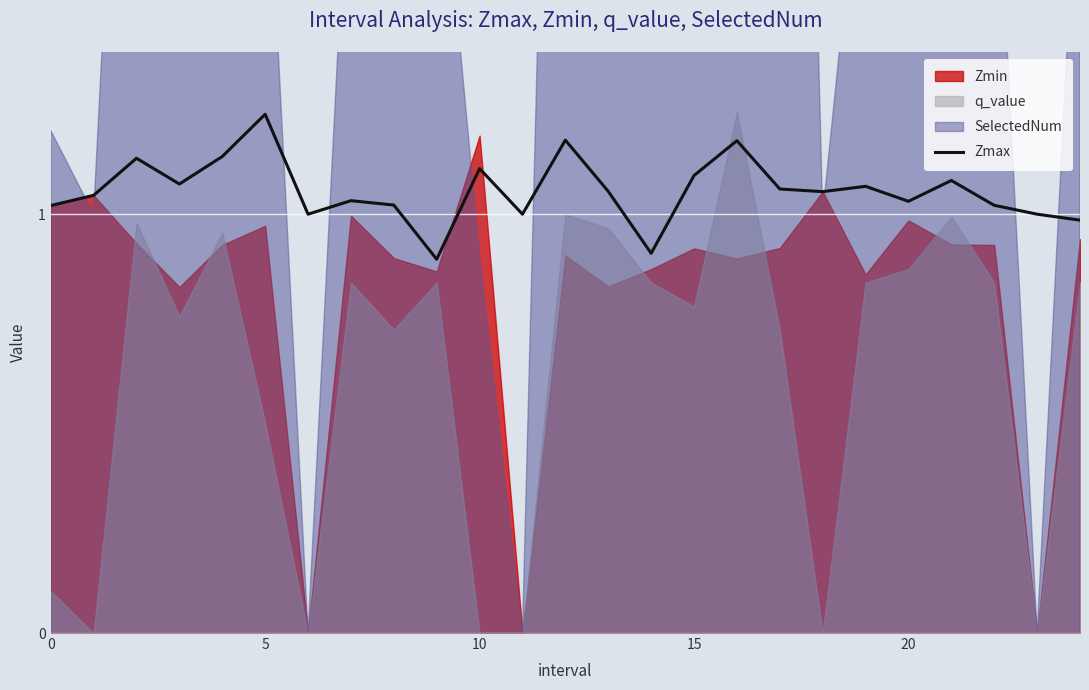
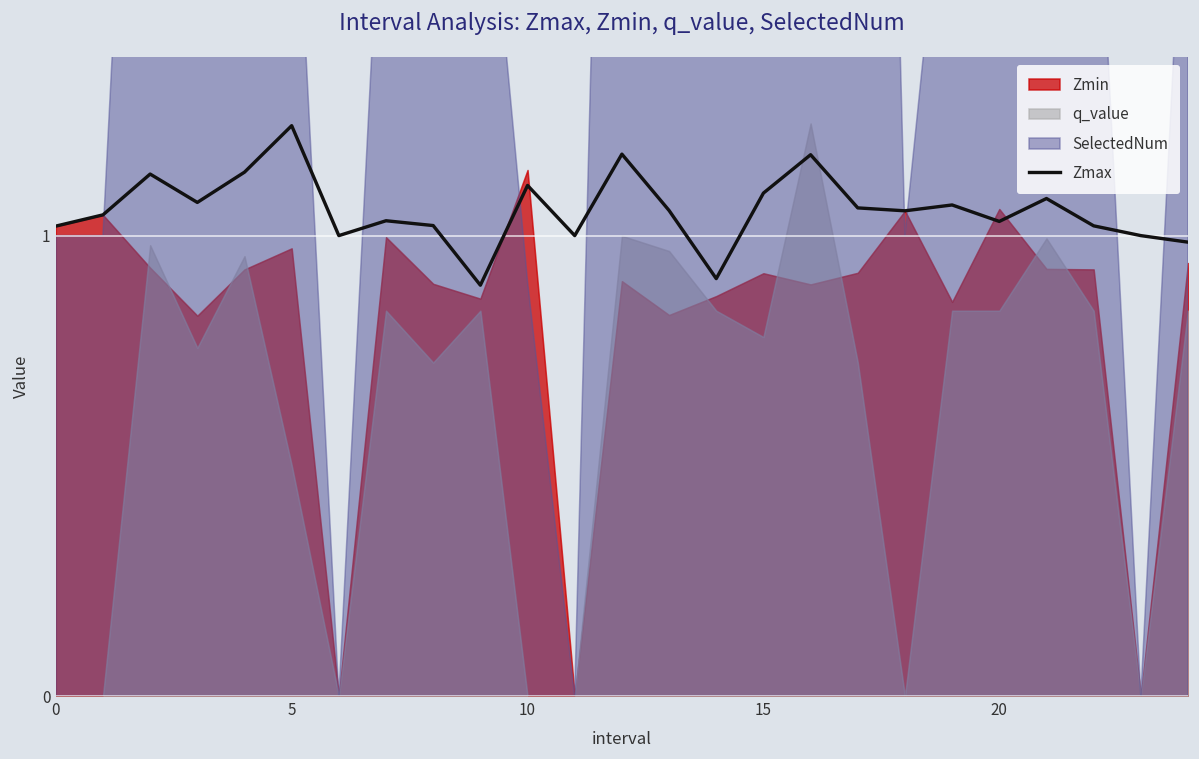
q_value, 0: 0.1 -> 0.0
SelectedNum, 0: 1.2 -> 1.0
Zmin, 10: 1.19 -> 1.14
Zmin, 20: 0.99 -> 1.06
q_value, 20: 0.87 -> 0.84
